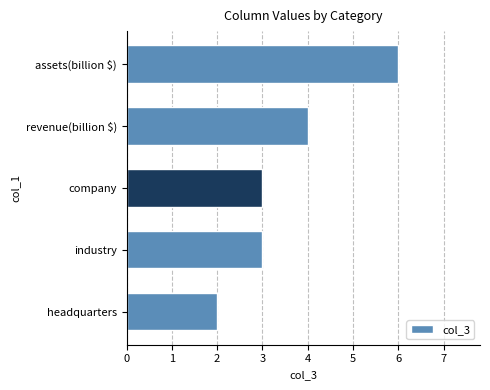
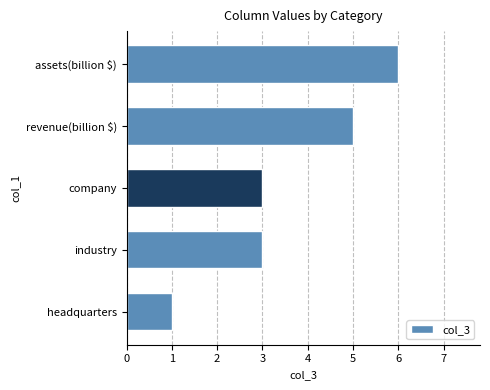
revenue(billion $): 4 -> 5
headquarters: 2 -> 1
